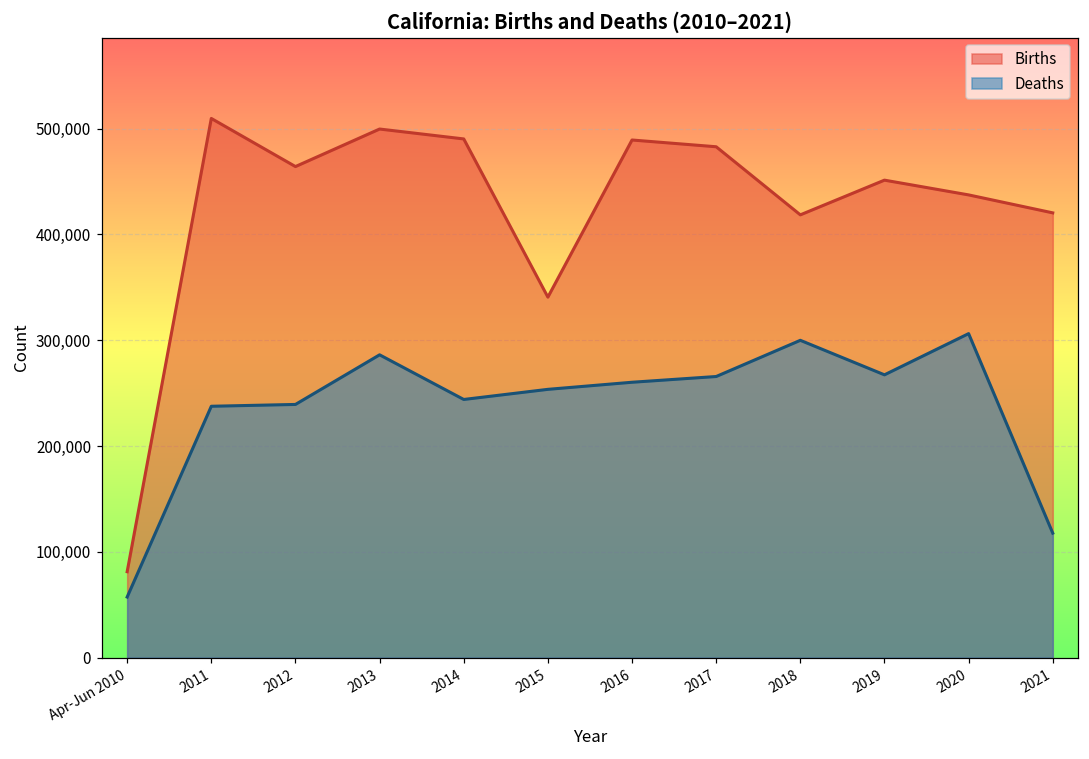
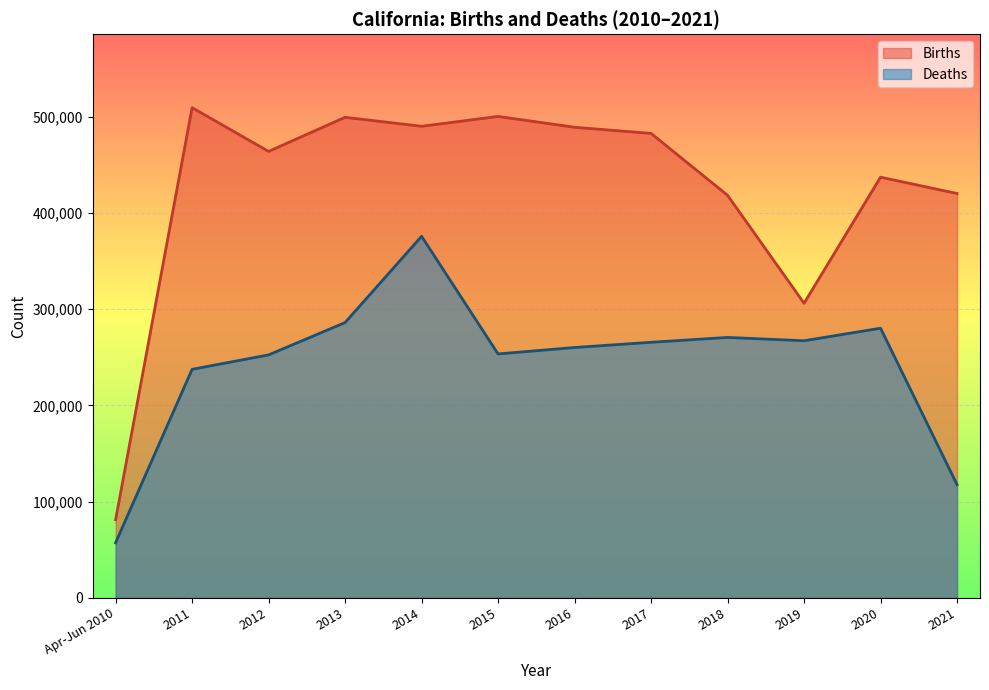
Deaths, 2012: 240,000 -> 250,000
Deaths, 2014: 240,000 -> 380,000
Births, 2015: 340,000 -> 500,000
Deaths, 2018: 300,000 -> 270,000
Births, 2019: 450,000 -> 310,000
Deaths, 2020: 310,000 -> 280,000
